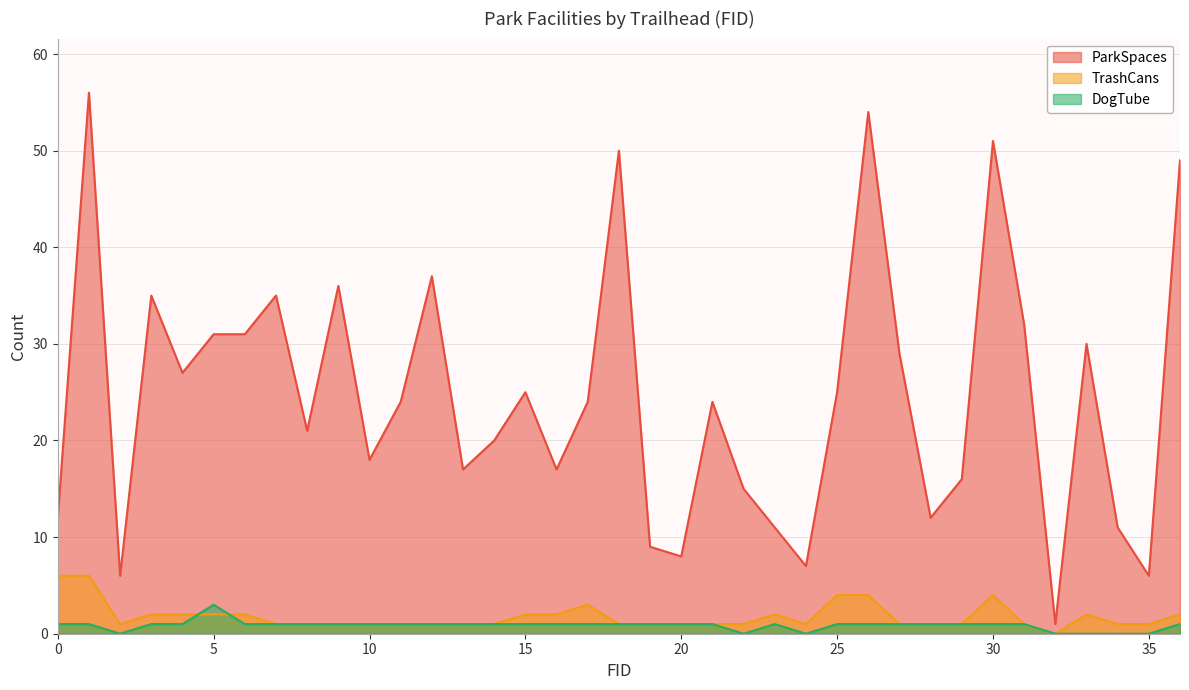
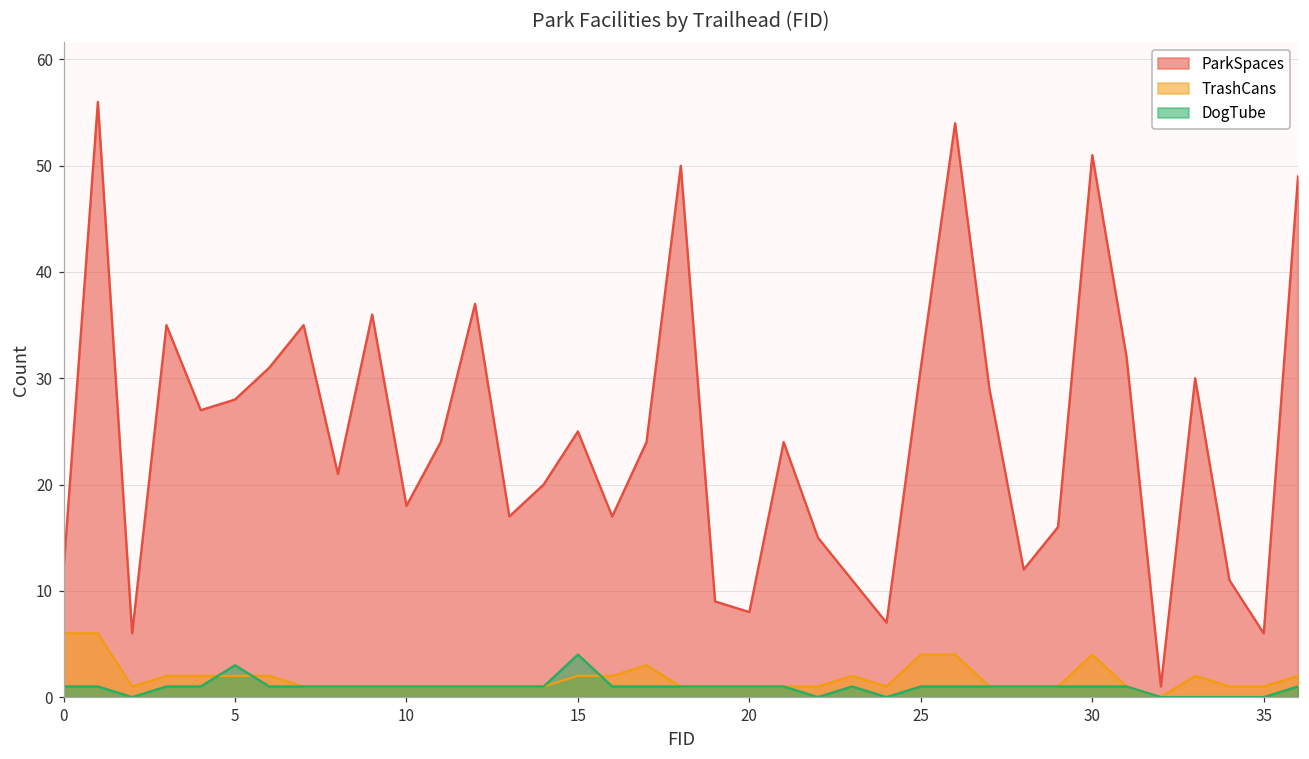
ParkSpaces, 5: 31 -> 28
DogTube, 15: 1 -> 4
ParkSpaces, 25: 25 -> 31
